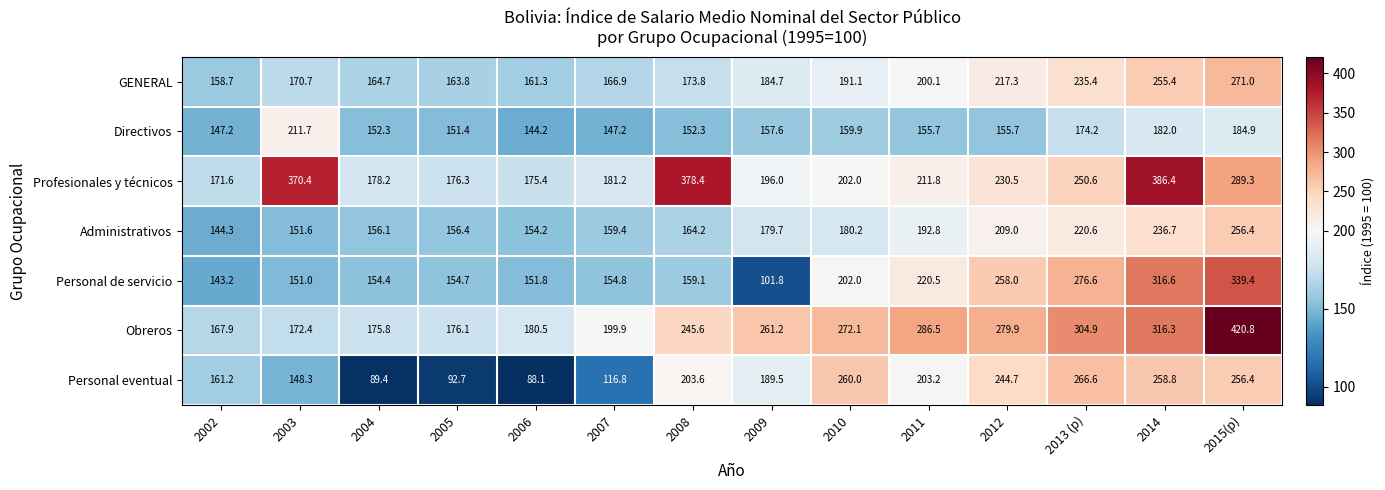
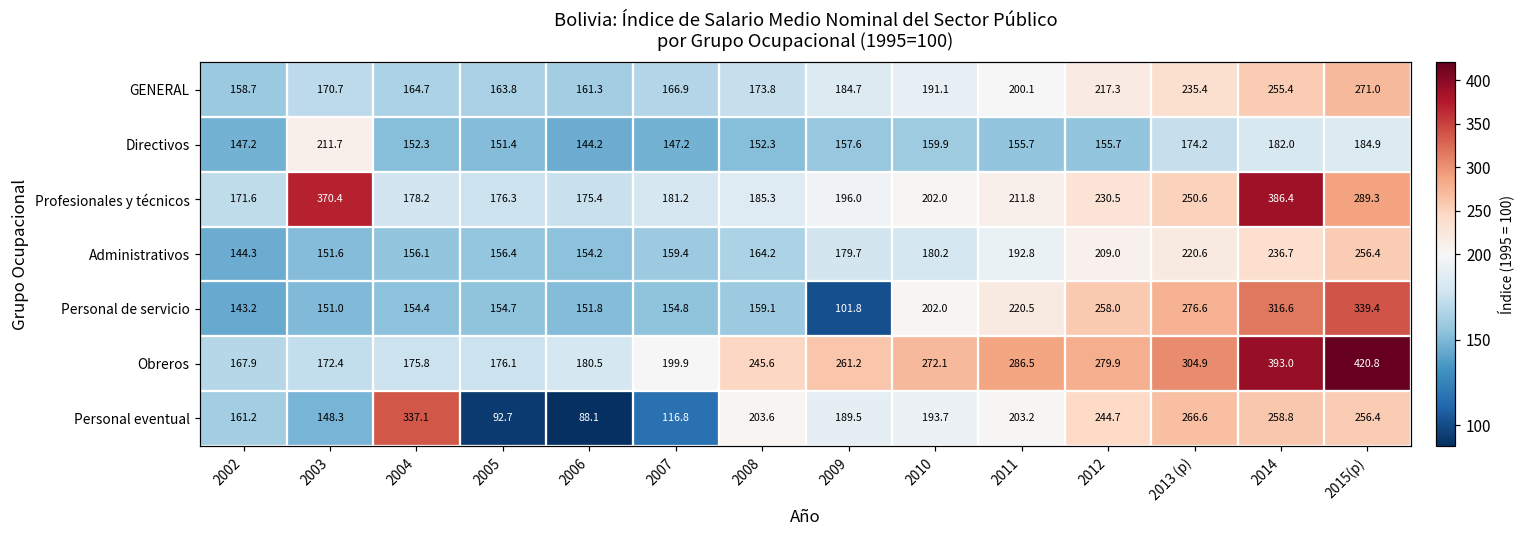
Profesionales y técnicos, 2008: 378.4 -> 185.3
Obreros, 2014: 316.3 -> 393.0
Personal eventual, 2004: 89.4 -> 337.1
Personal eventual, 2010: 260.0 -> 193.7
